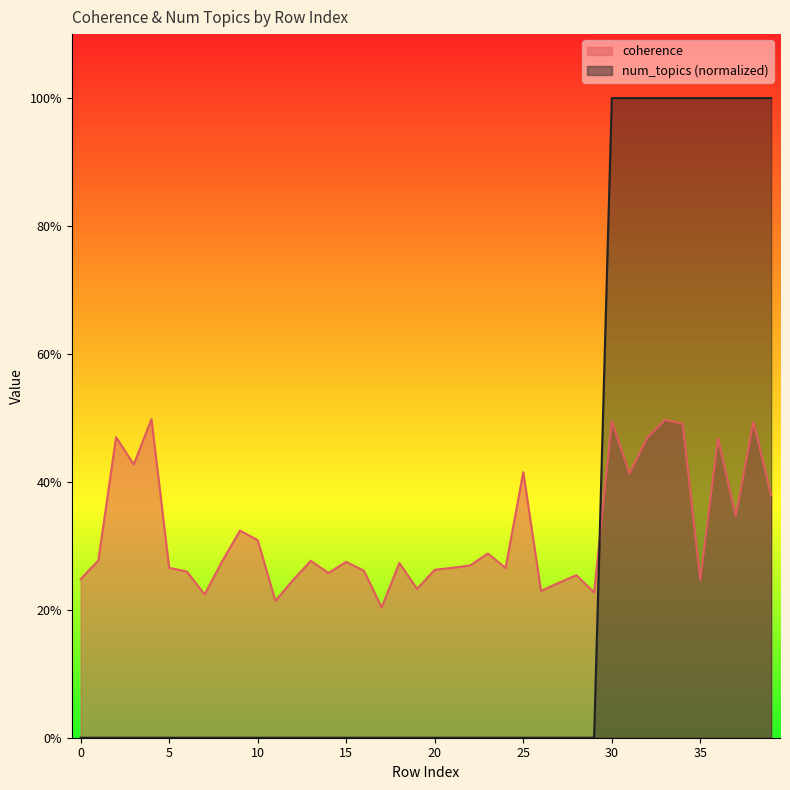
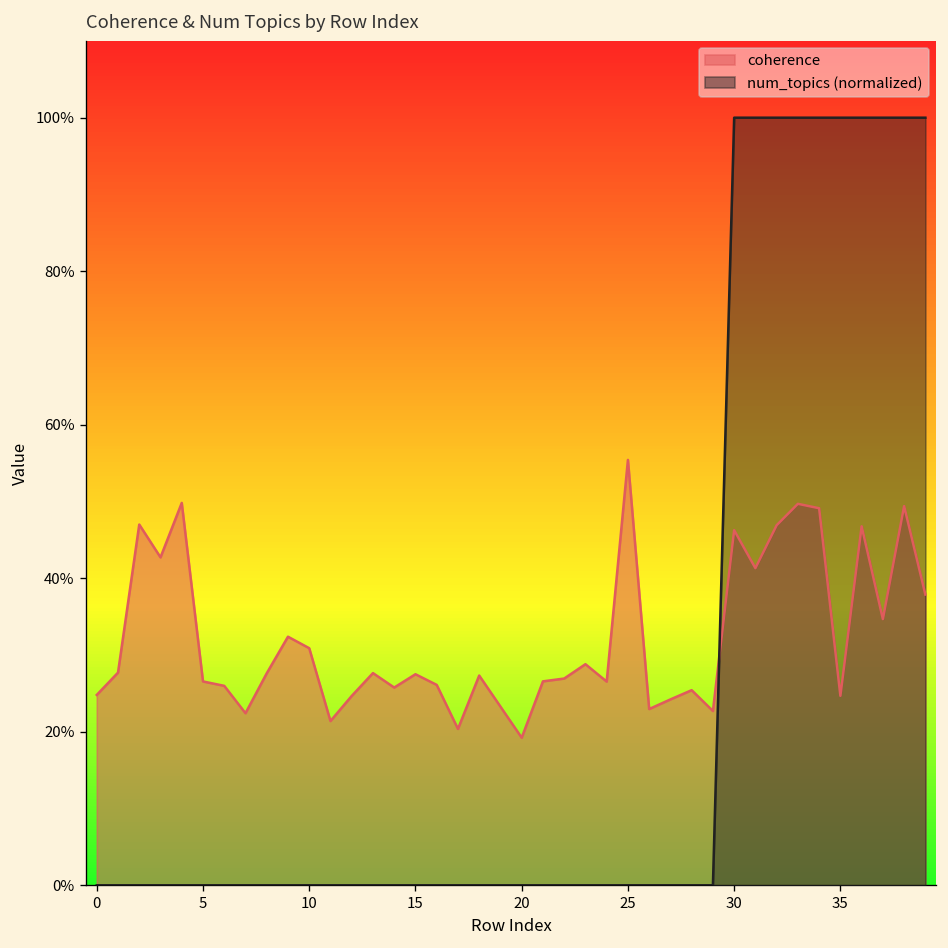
coherence, 20: 26% -> 19%
coherence, 25: 42% -> 55%
coherence, 30: 49% -> 46%
